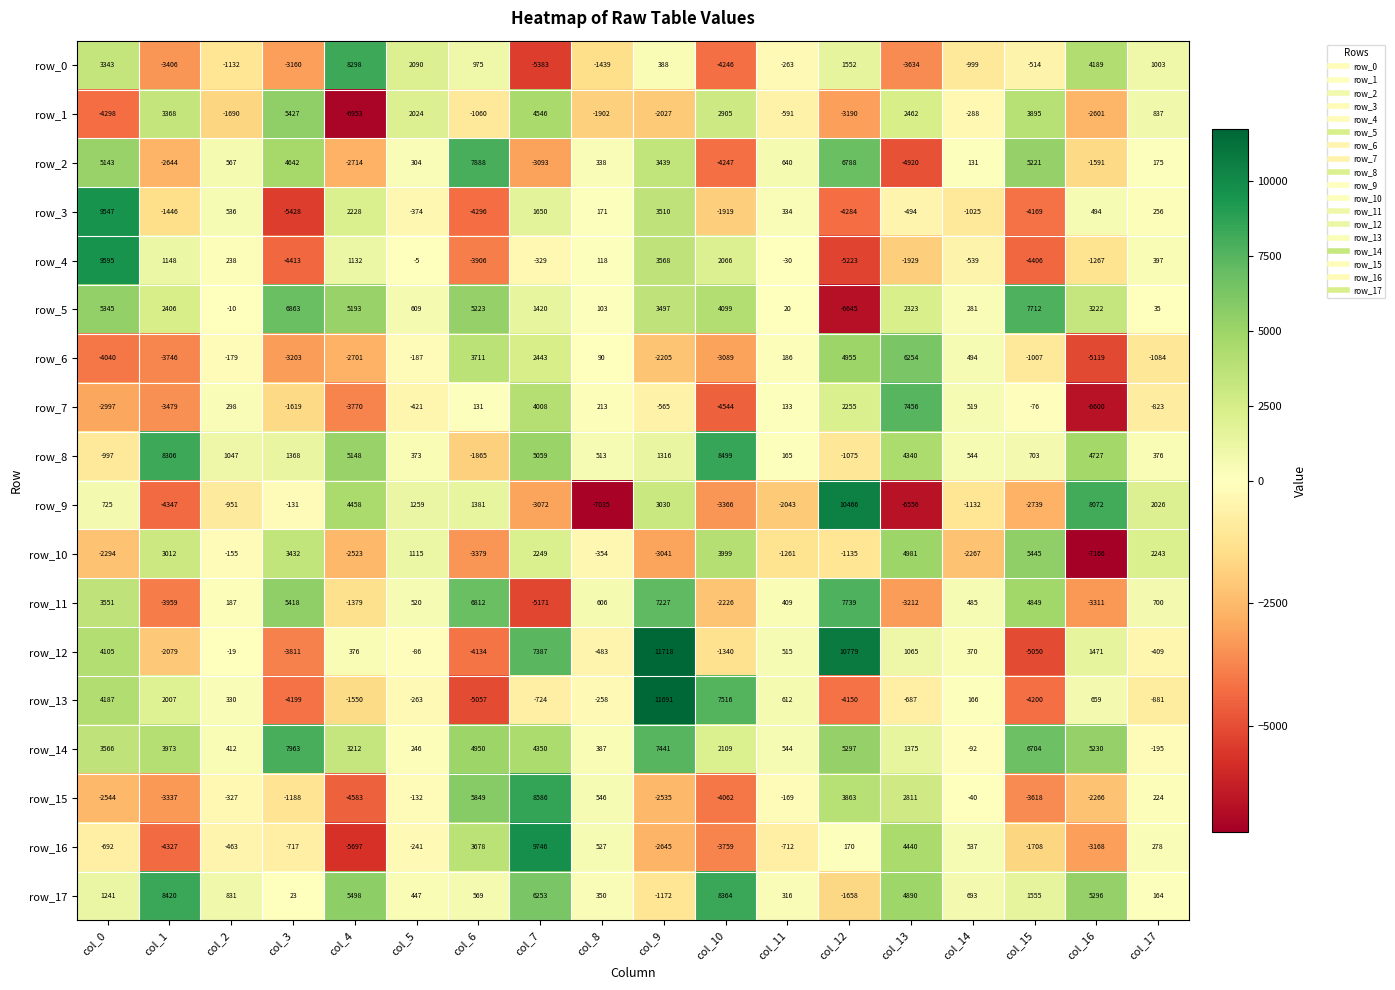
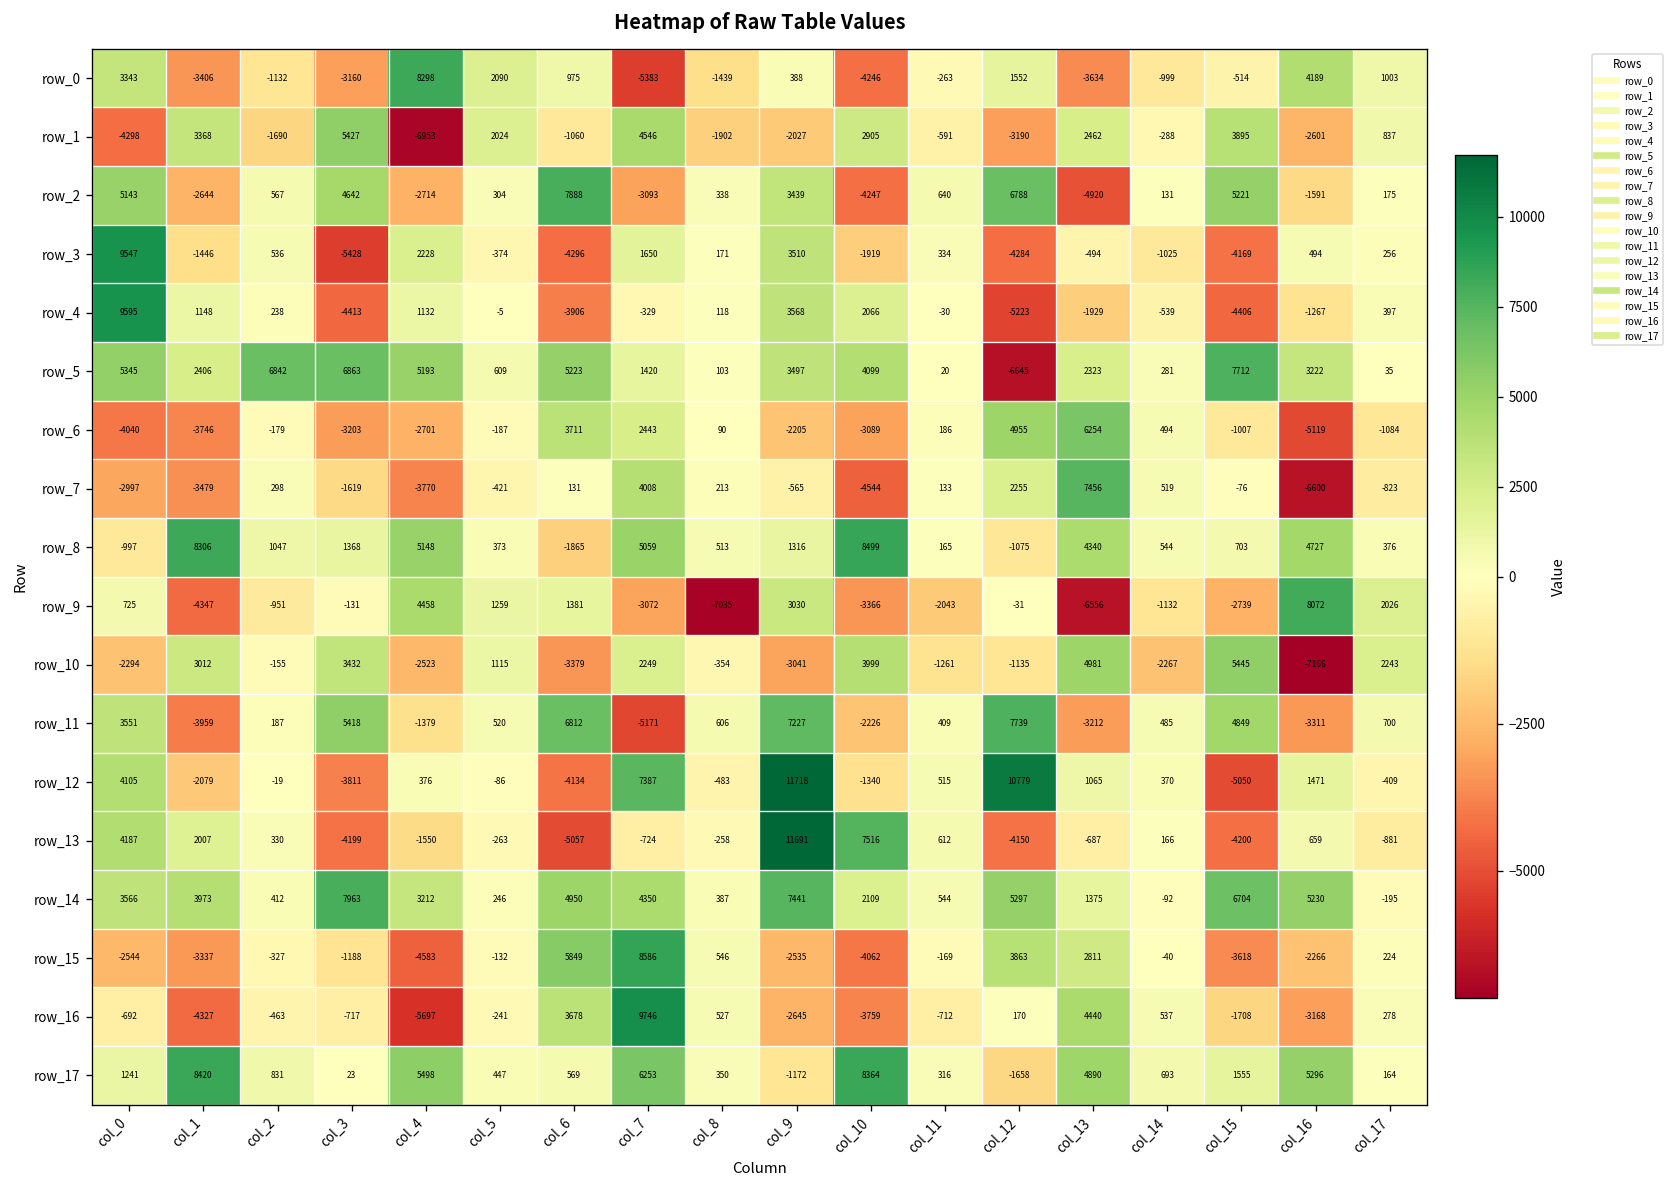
row_5, col_2: -10 -> 6842
row_9, col_12: 10466 -> -31
